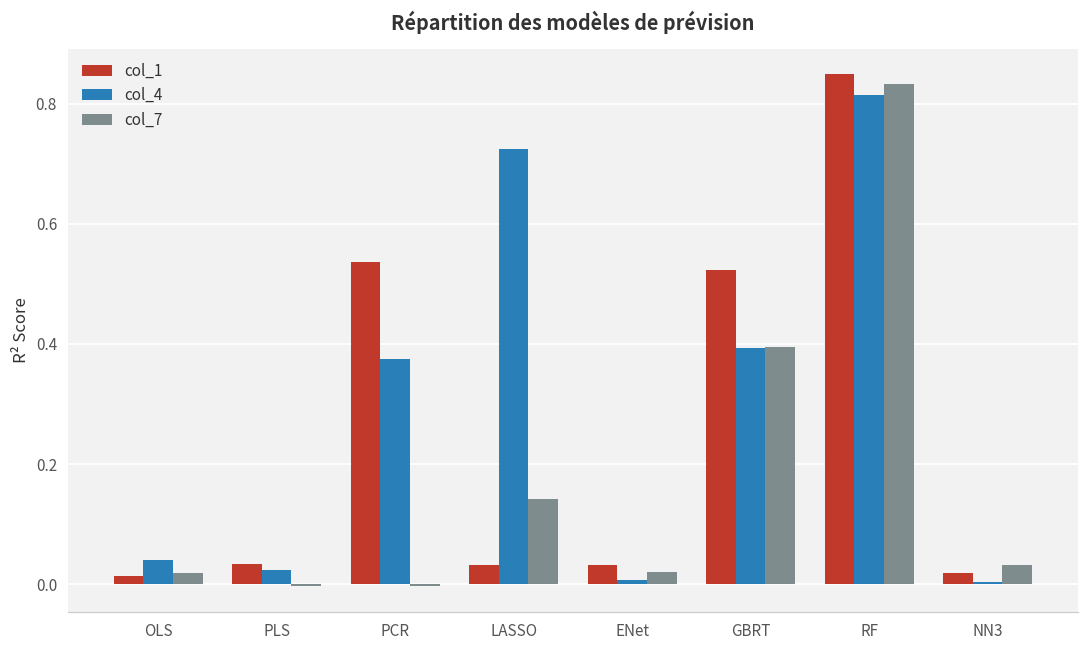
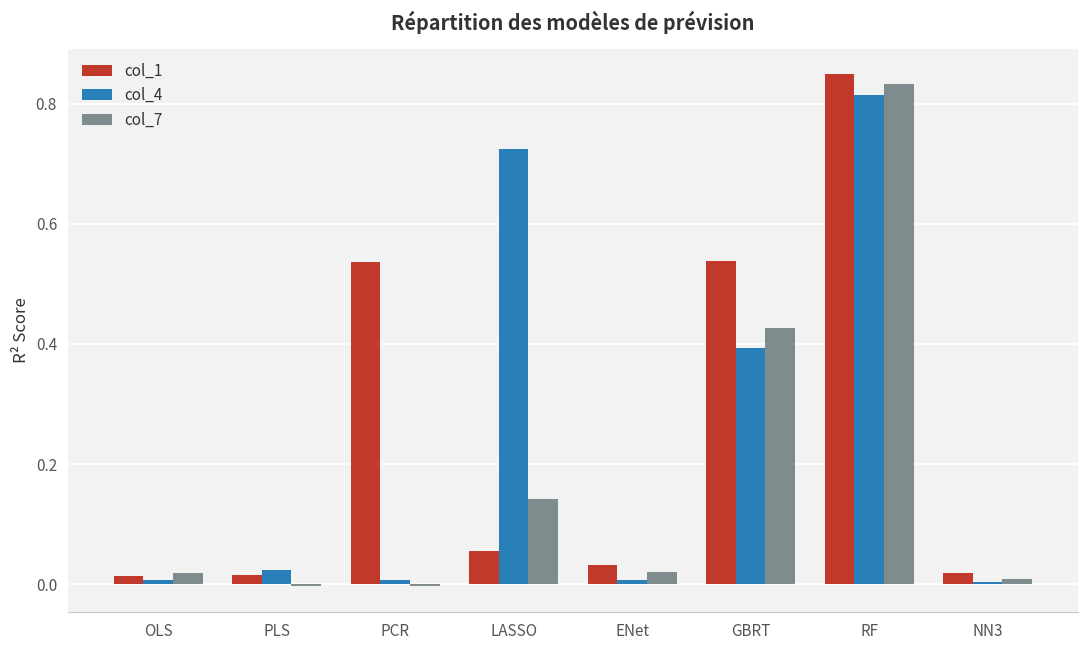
col_4, OLS: 0.04 -> 0.01
col_1, PLS: 0.03 -> 0.01
col_4, PCR: 0.38 -> 0.01
col_1, LASSO: 0.03 -> 0.06
col_1, GBRT: 0.52 -> 0.54
col_7, GBRT: 0.39 -> 0.43
col_7, NN3: 0.03 -> 0.01
